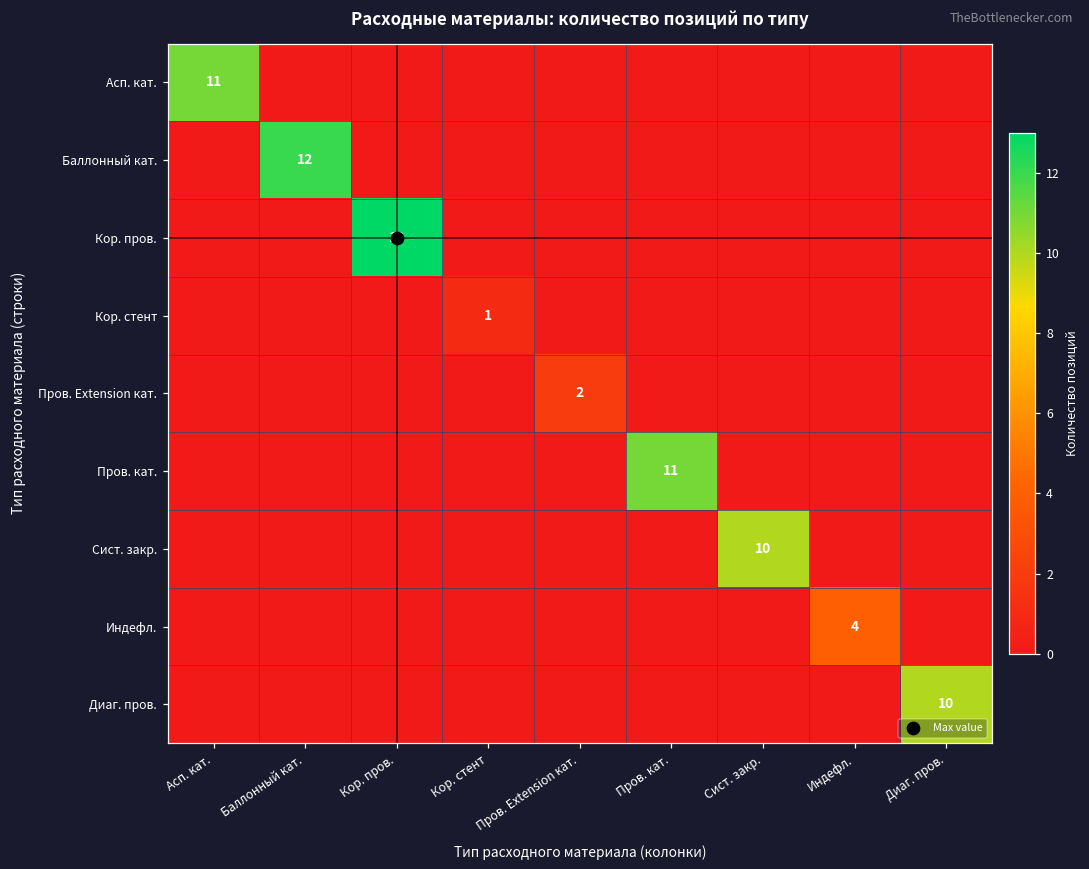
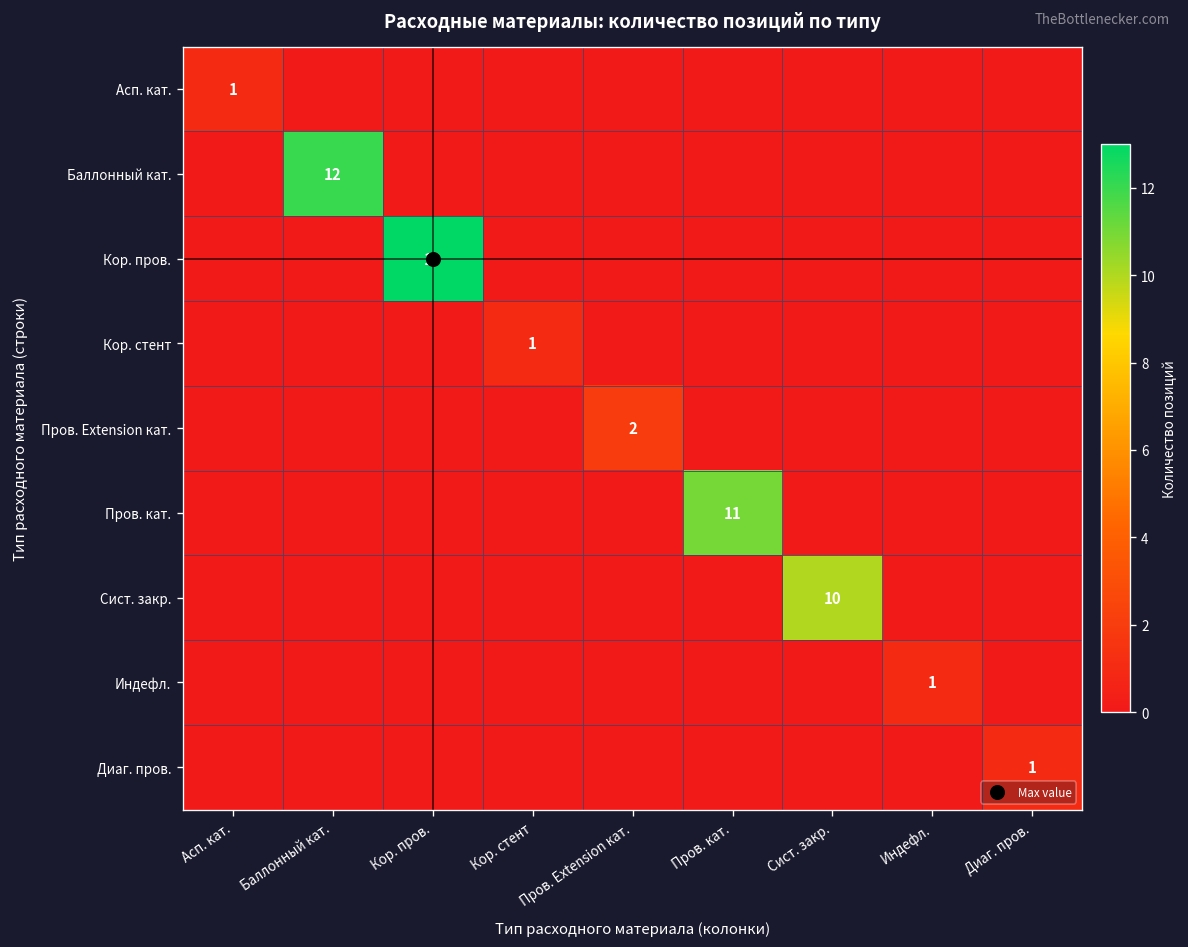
Асп. кат., Асп. кат.: 11 -> 1
Индефл., Индефл.: 4 -> 1
Диаг. пров., Диаг. пров.: 10 -> 1
